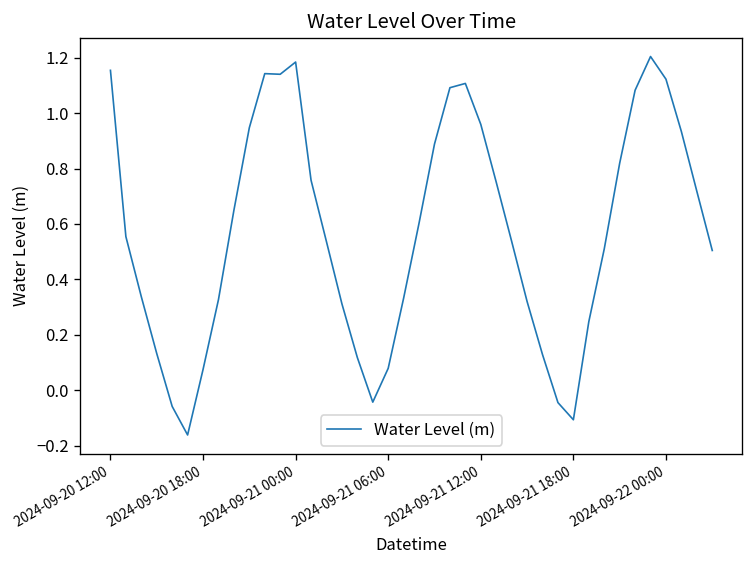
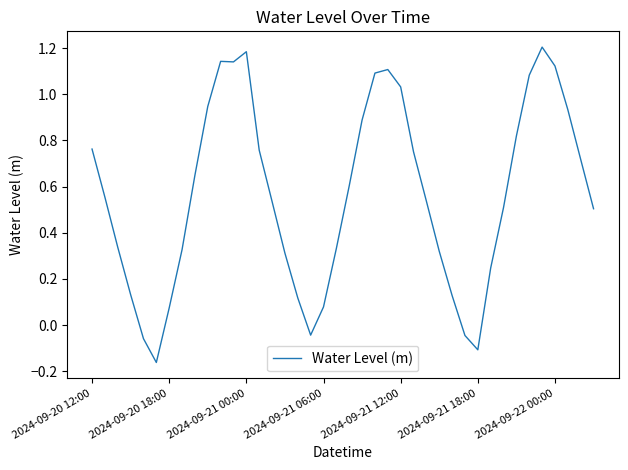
2024-09-20 12:00: 1.15 -> 0.76
2024-09-21 12:00: 0.96 -> 1.03
